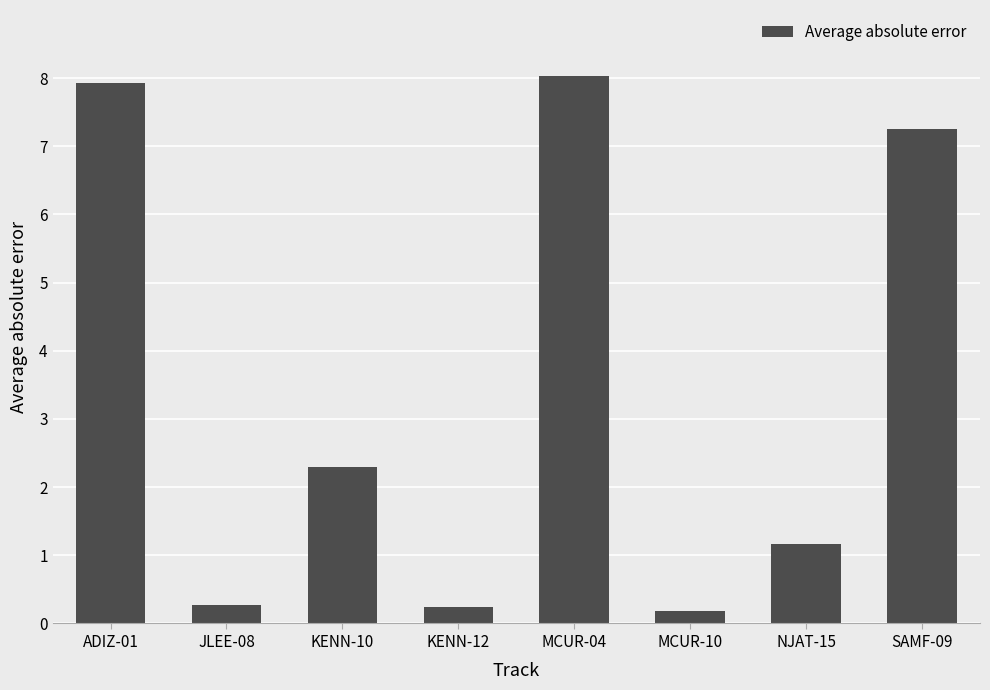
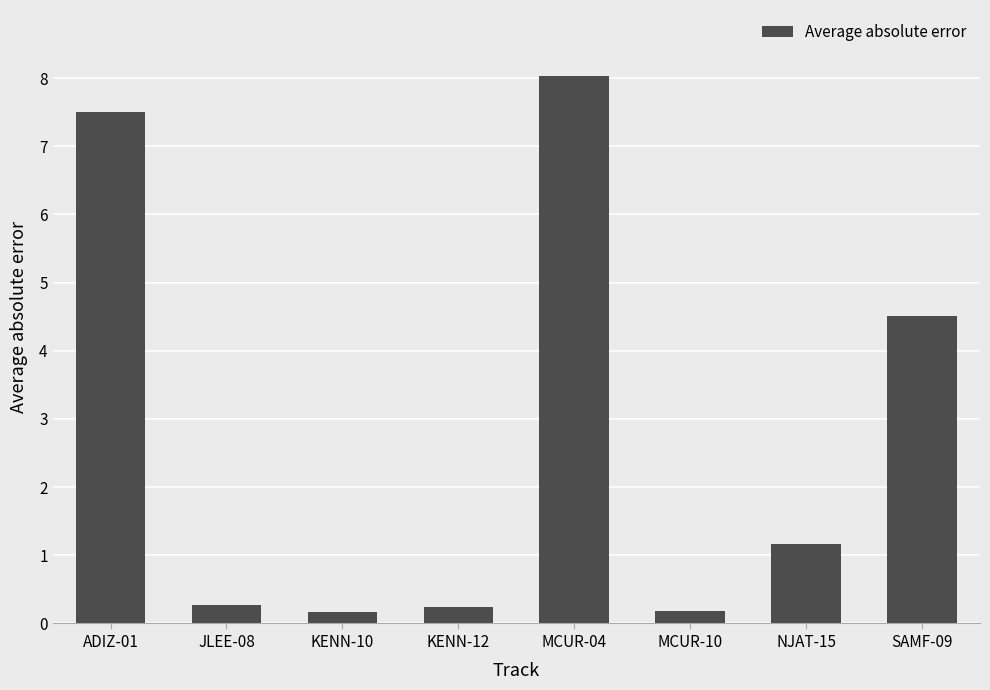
ADIZ-01: 7.9 -> 7.5
KENN-10: 2.3 -> 0.2
SAMF-09: 7.2 -> 4.5
